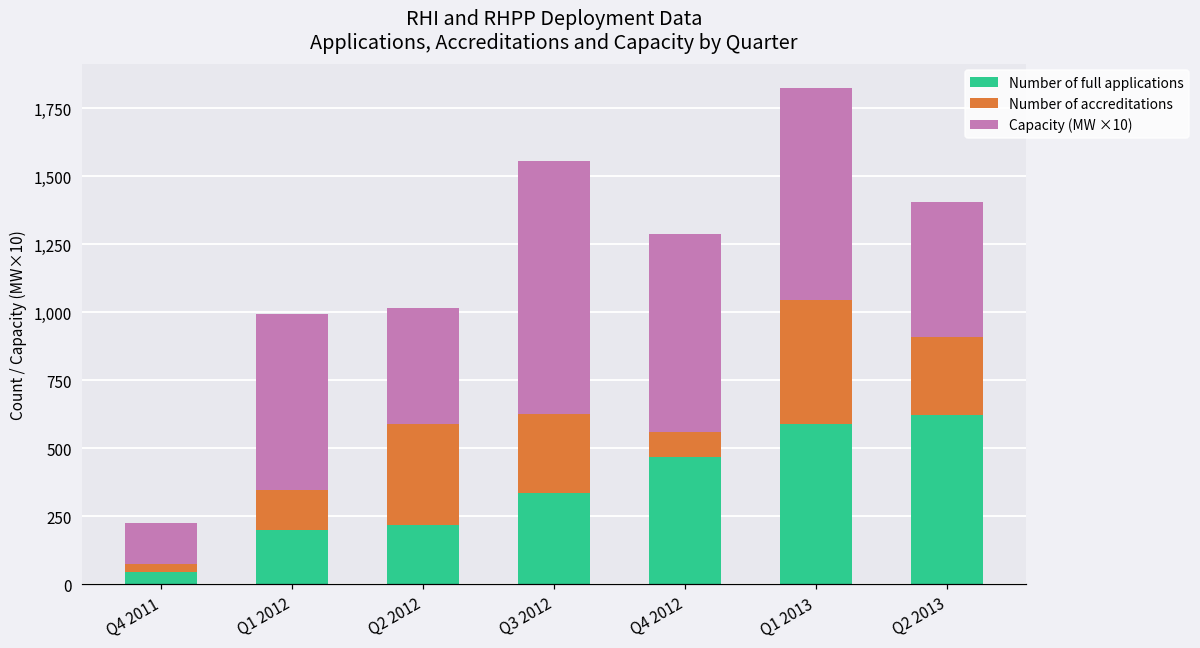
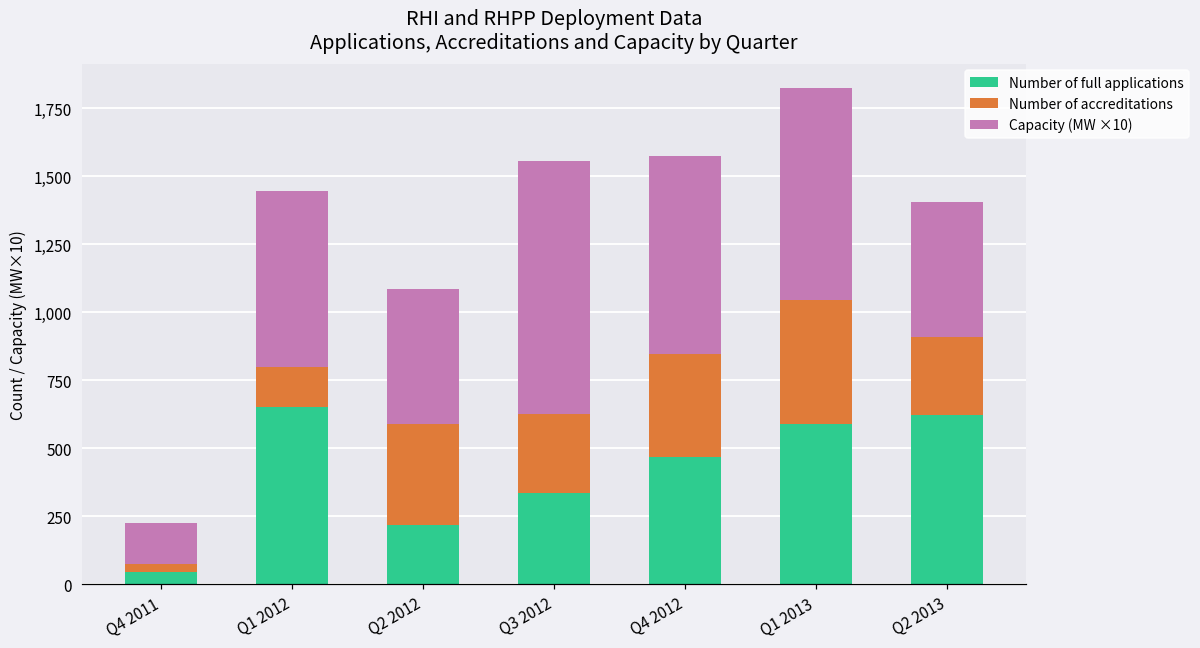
Number of full applications, Q1 2012: 200 -> 650
Capacity (MW ×10), Q2 2012: 420 -> 500
Number of accreditations, Q4 2012: 90 -> 380
